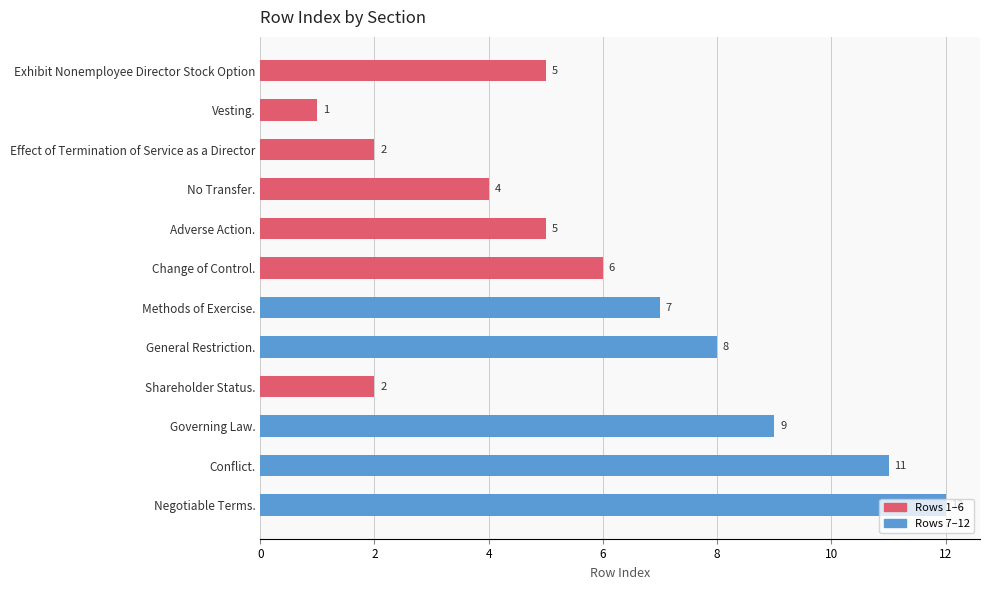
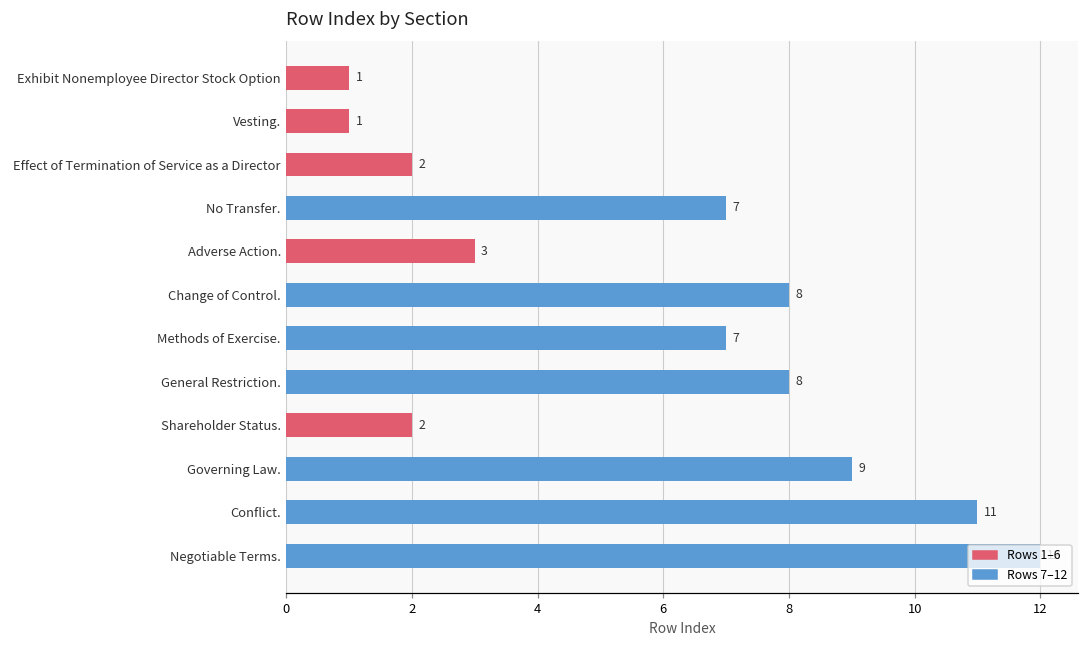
Exhibit Nonemployee Director Stock Option: 5 -> 1
No Transfer.: 4 -> 7
Adverse Action.: 5 -> 3
Change of Control.: 6 -> 8
